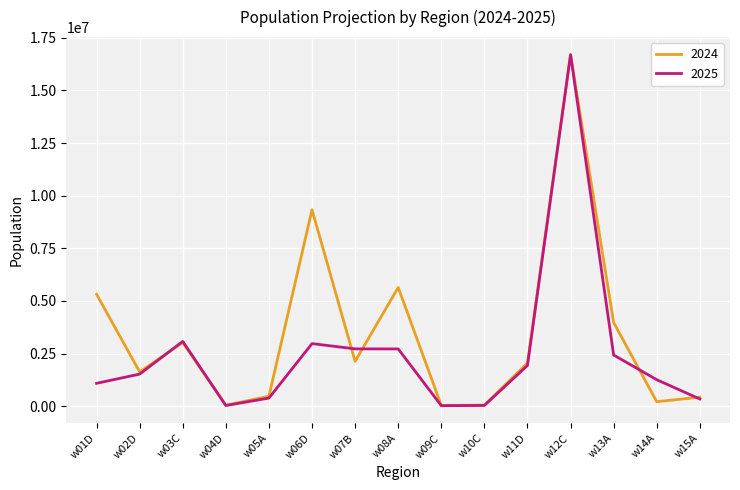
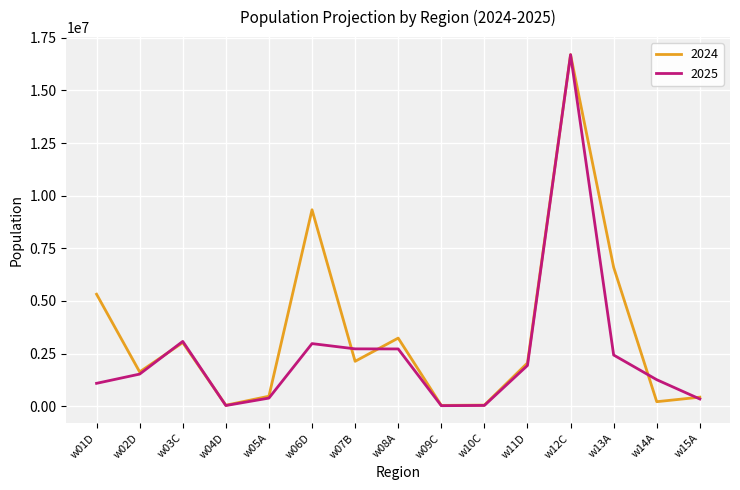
2024, w08A: 5600000 -> 3200000
2024, w13A: 4000000 -> 6600000
